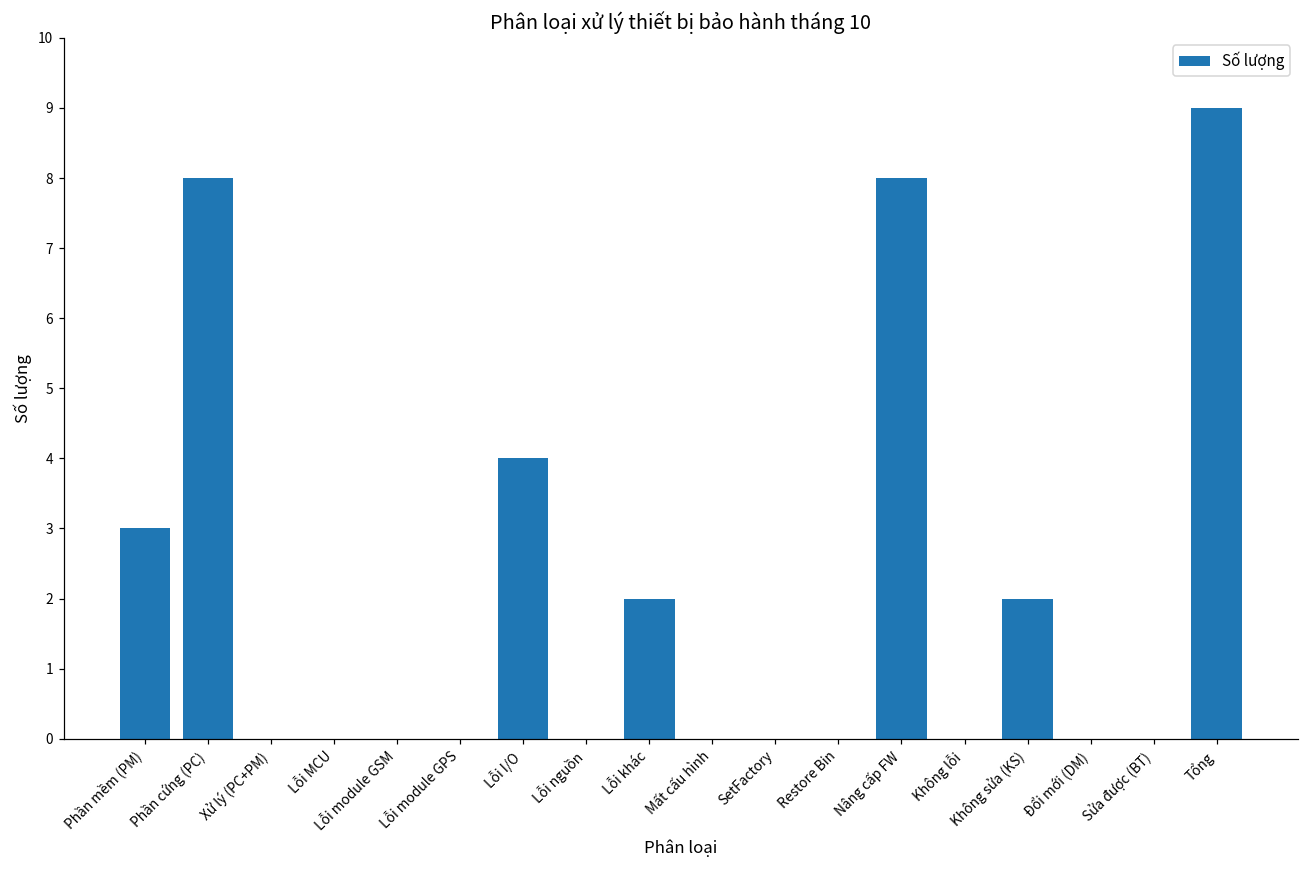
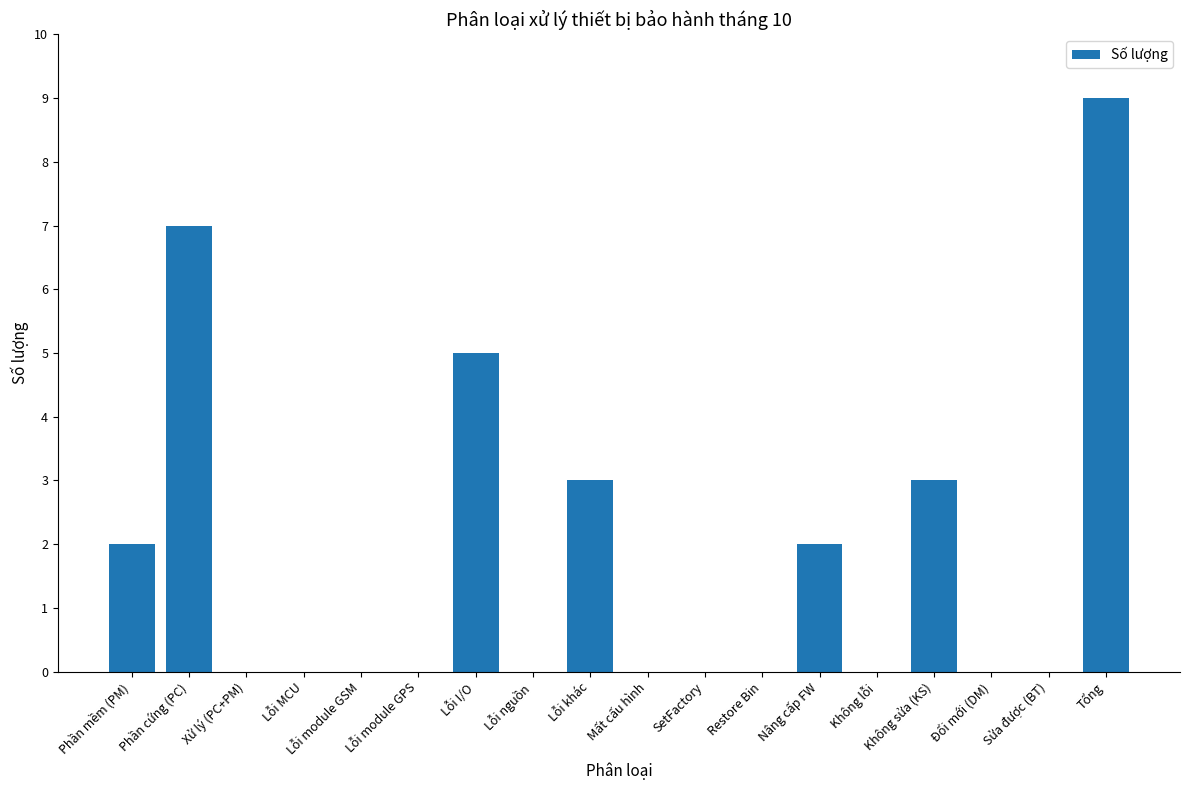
Phần mềm (PM): 3 -> 2
Phần cứng (PC): 8 -> 7
Lỗi I/O: 4 -> 5
Lỗi khác: 2 -> 3
Nâng cấp FW: 8 -> 2
Không sửa (KS): 2 -> 3
